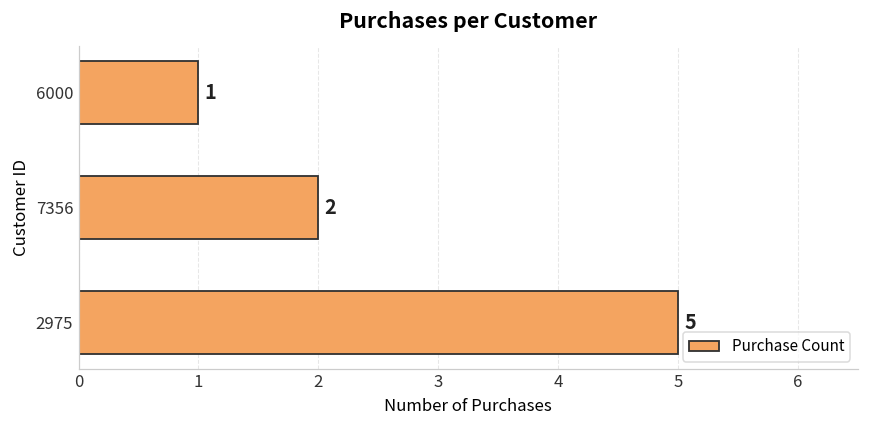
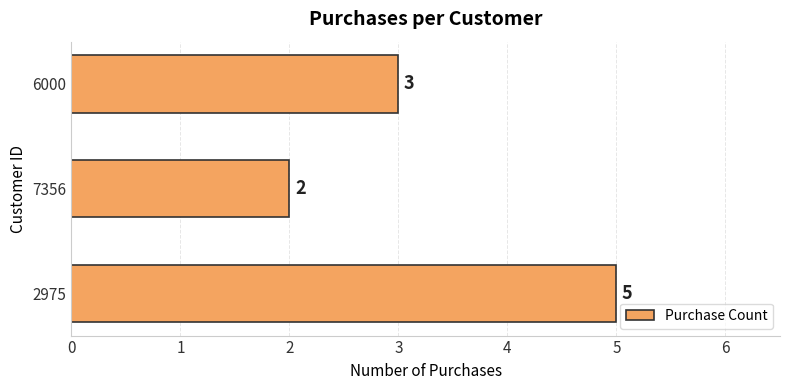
6000: 1 -> 3
